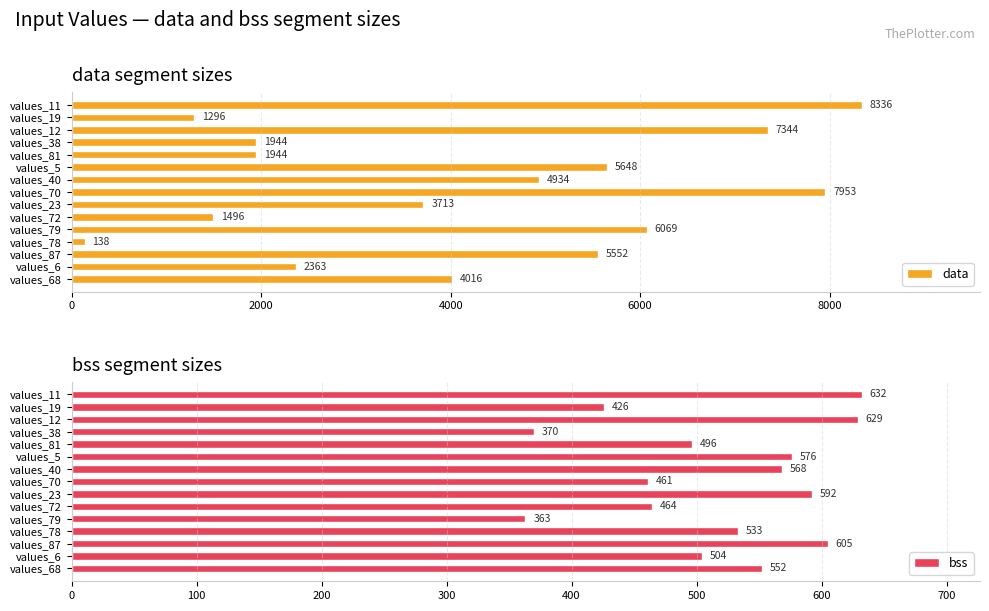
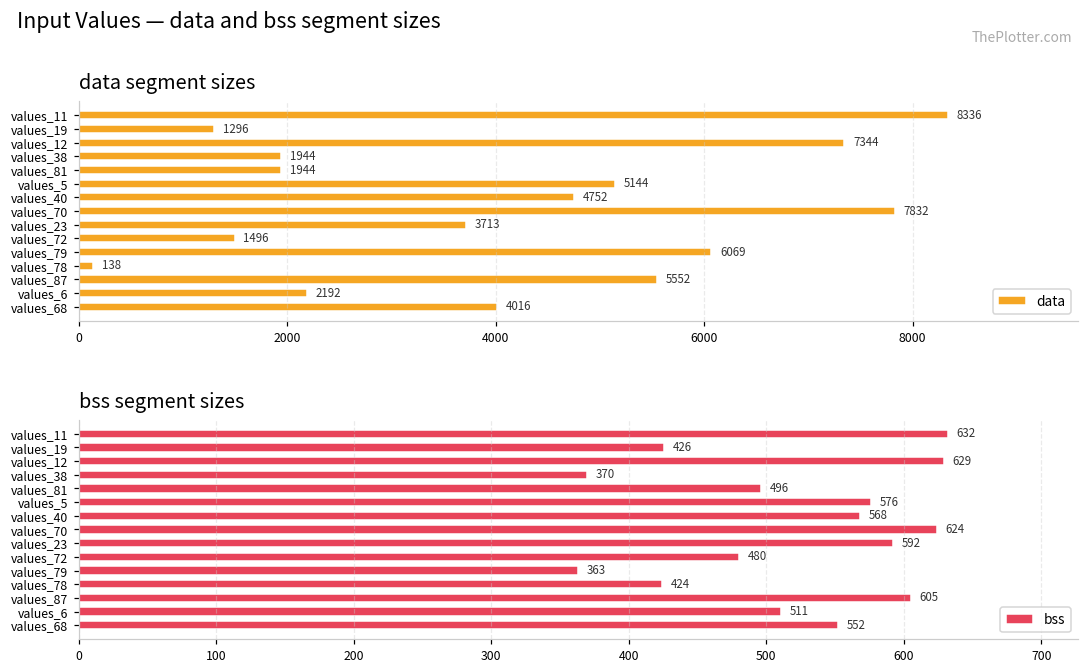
data segment sizes, values_5: 5648 -> 5144
data segment sizes, values_40: 4934 -> 4752
data segment sizes, values_70: 7953 -> 7832
data segment sizes, values_6: 2363 -> 2192
bss segment sizes, values_70: 461 -> 624
bss segment sizes, values_72: 464 -> 480
bss segment sizes, values_78: 533 -> 424
bss segment sizes, values_6: 504 -> 511
